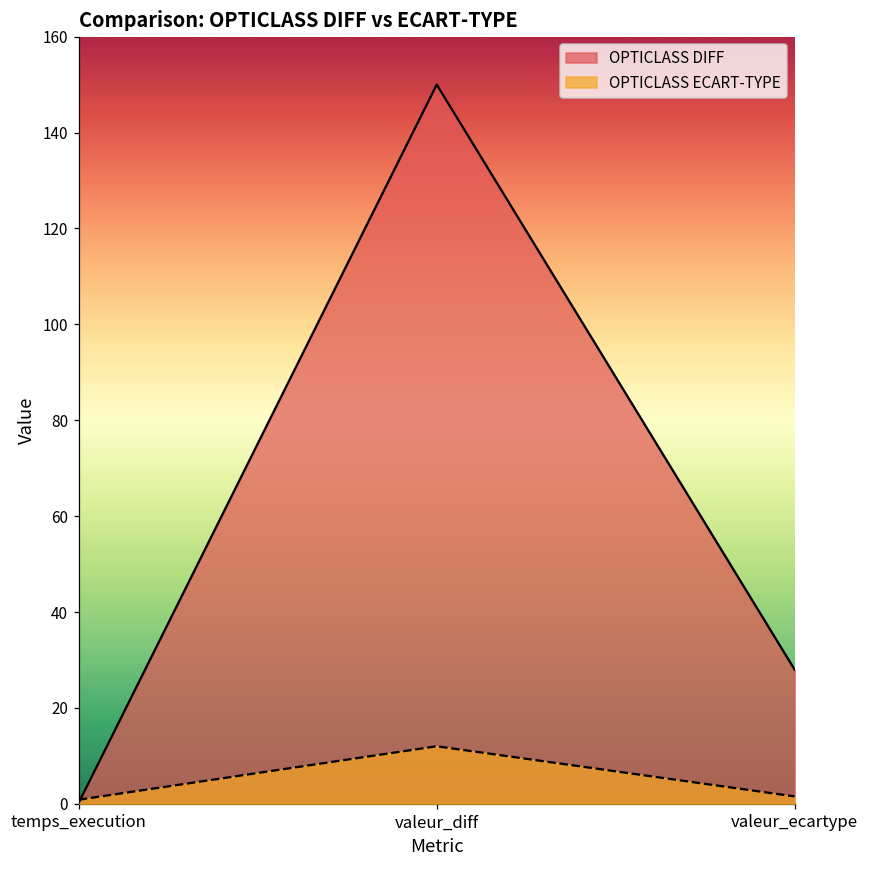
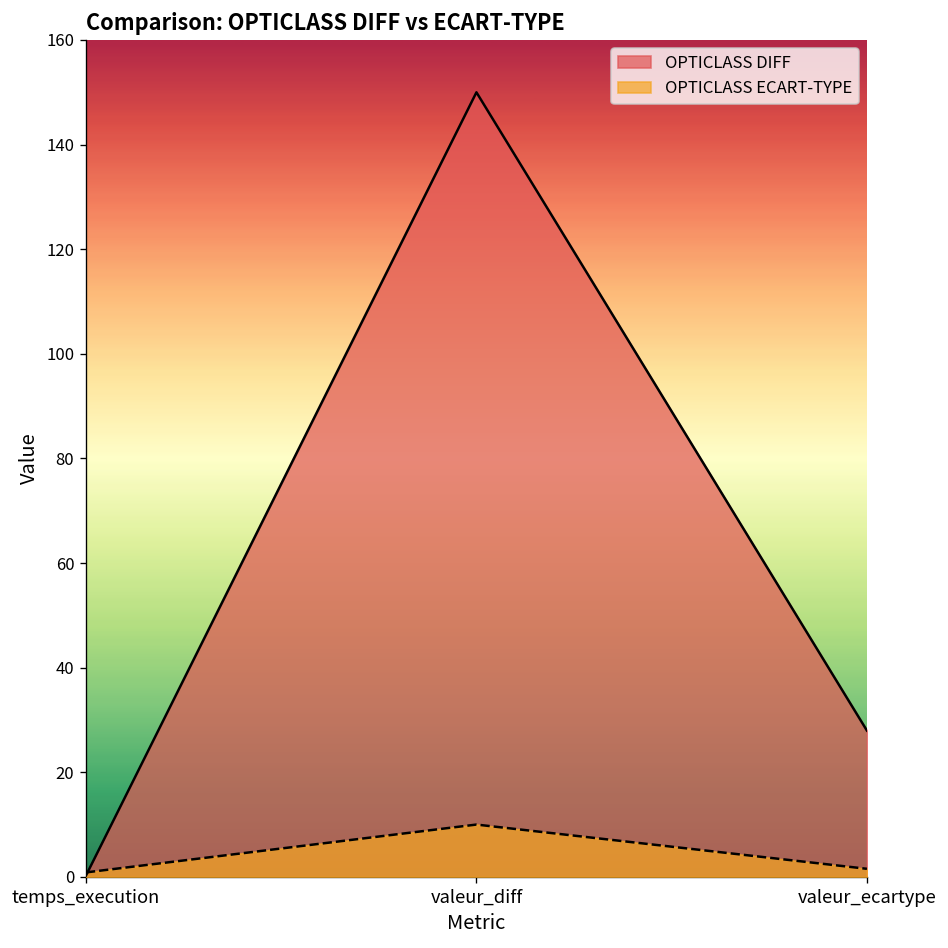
OPTICLASS ECART-TYPE, valeur_diff: 12 -> 10
